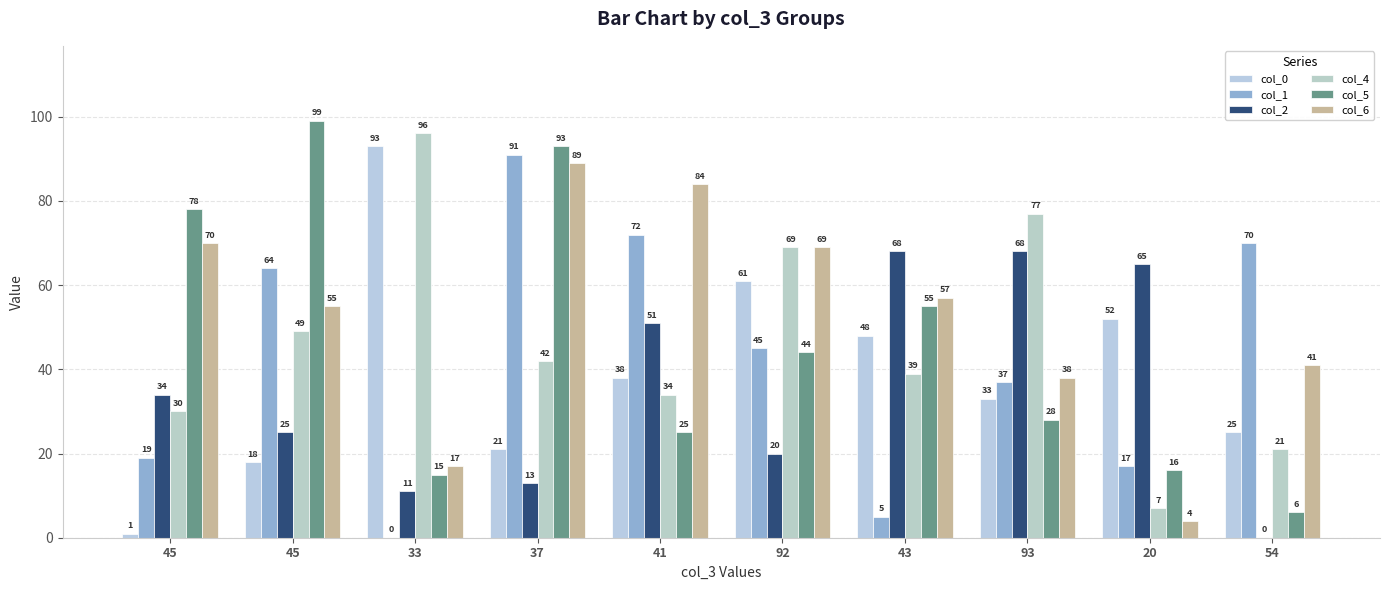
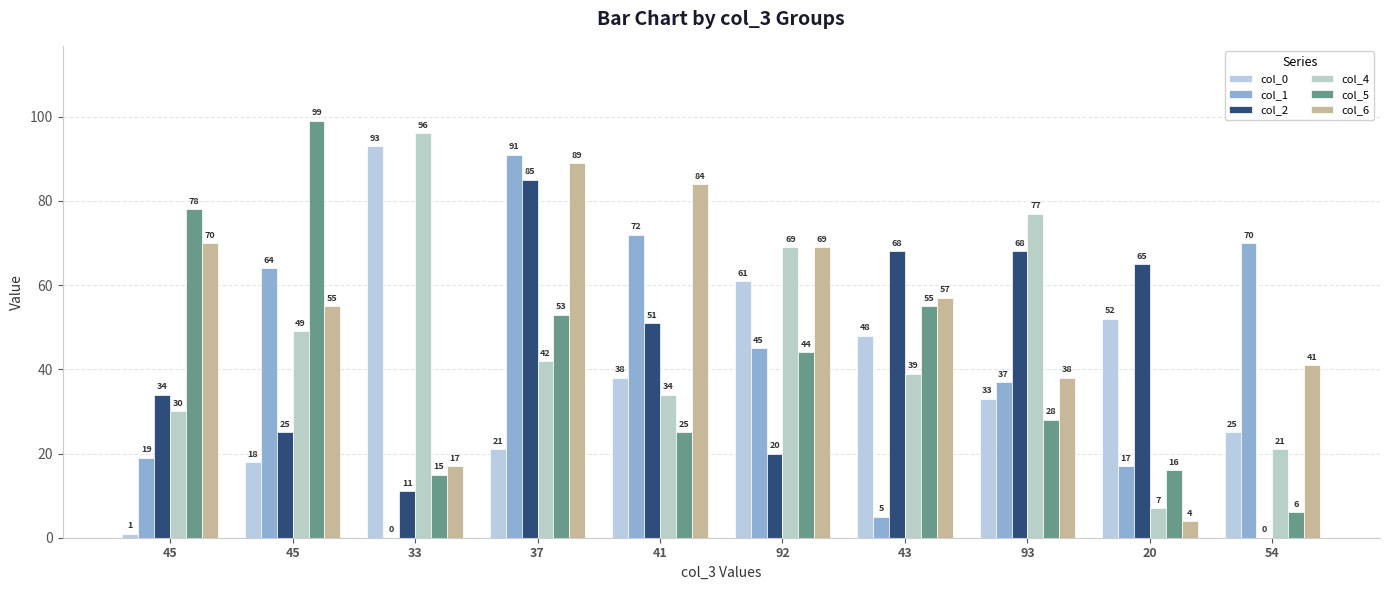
col_2, 37: 13 -> 85
col_5, 37: 93 -> 53
